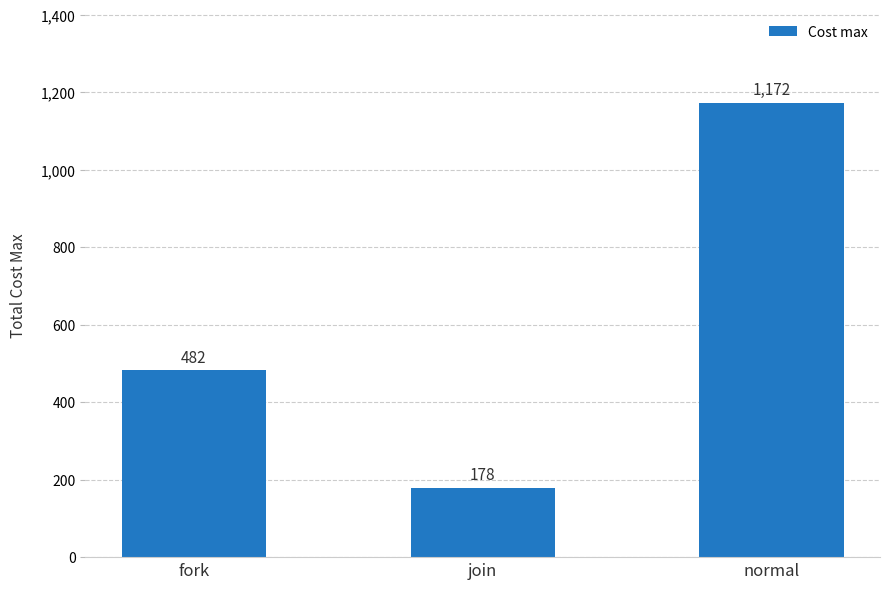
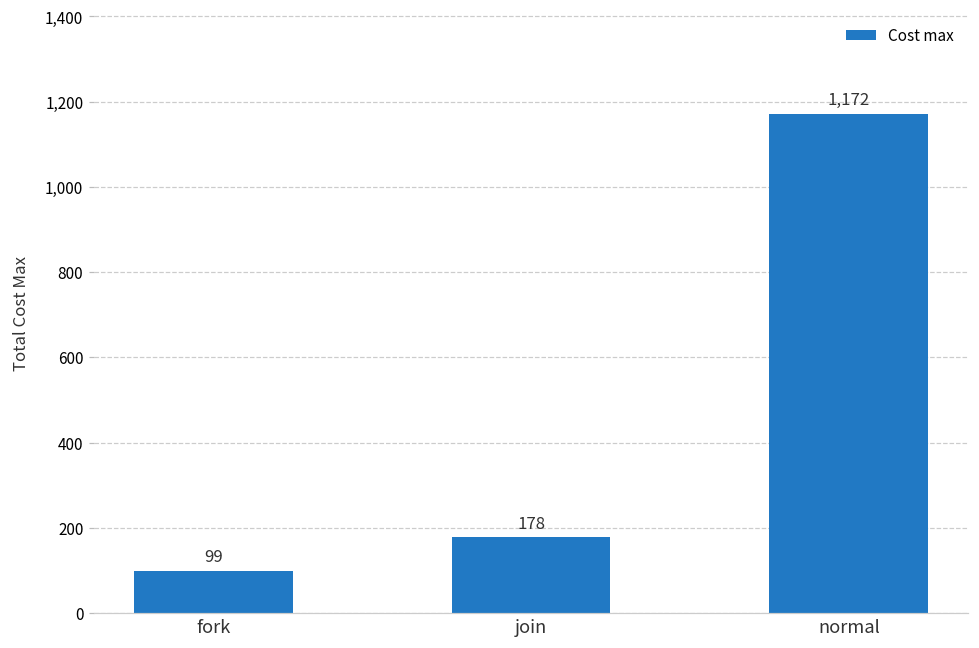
fork: 482 -> 99
